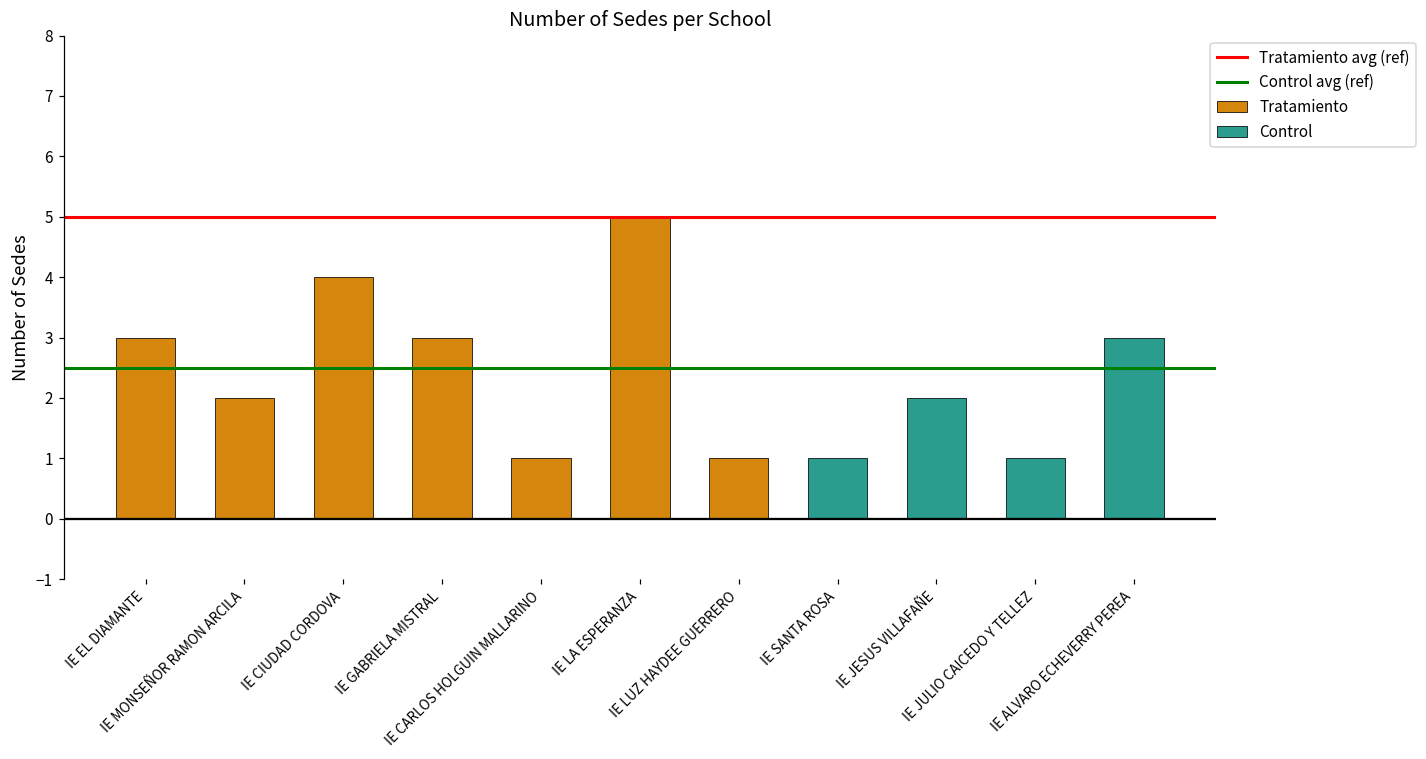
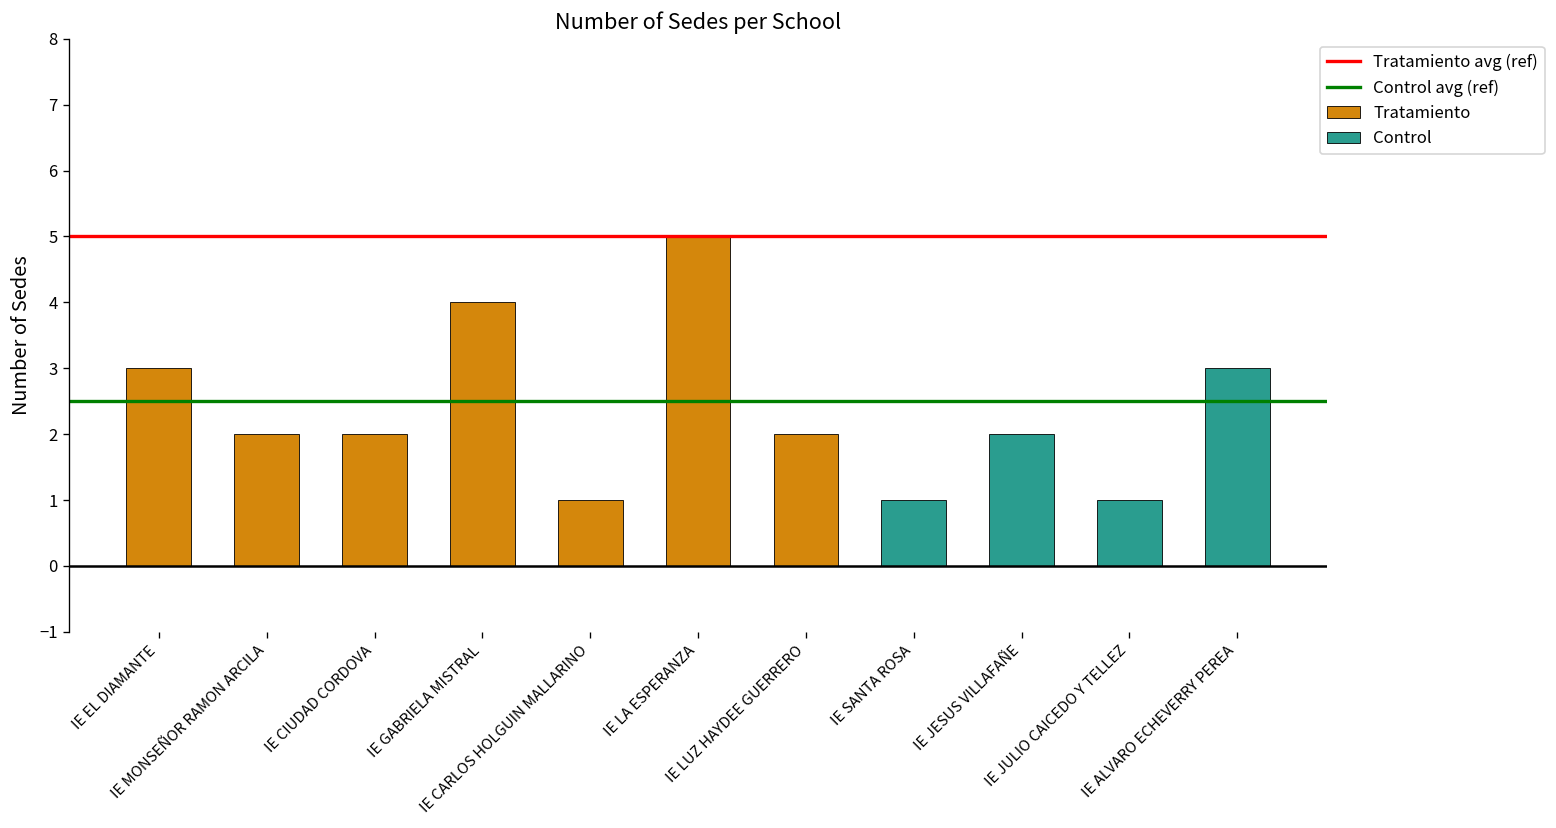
Tratamiento, IE CIUDAD CORDOVA: 4 -> 2
Tratamiento, IE GABRIELA MISTRAL: 3 -> 4
Tratamiento, IE LUZ HAYDEE GUERRERO: 1 -> 2
